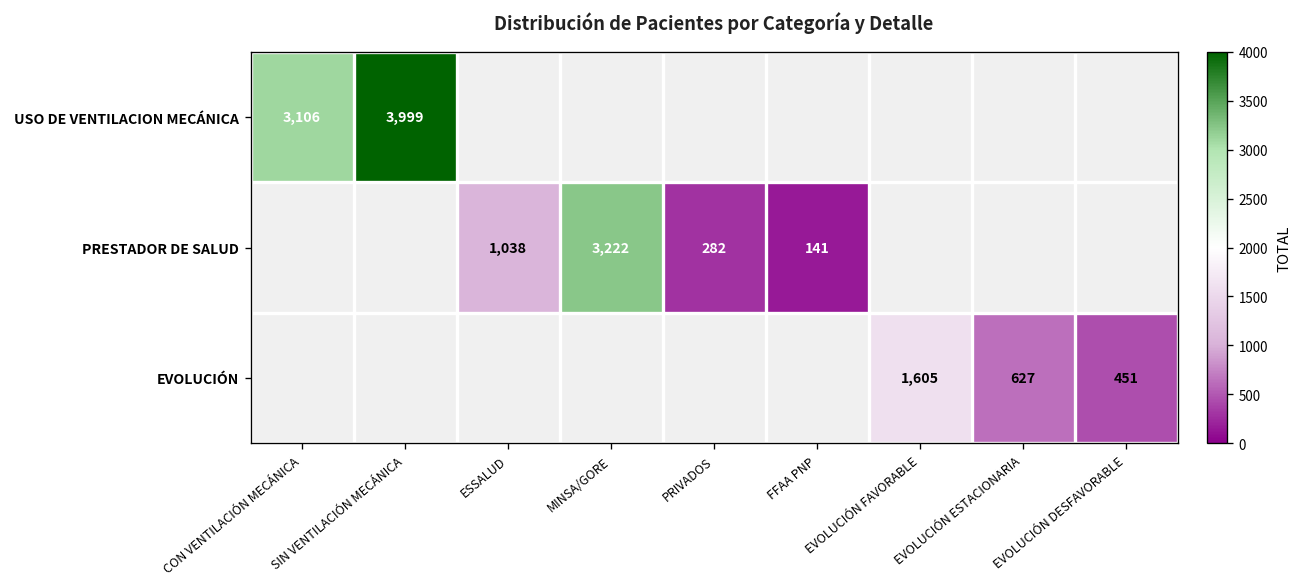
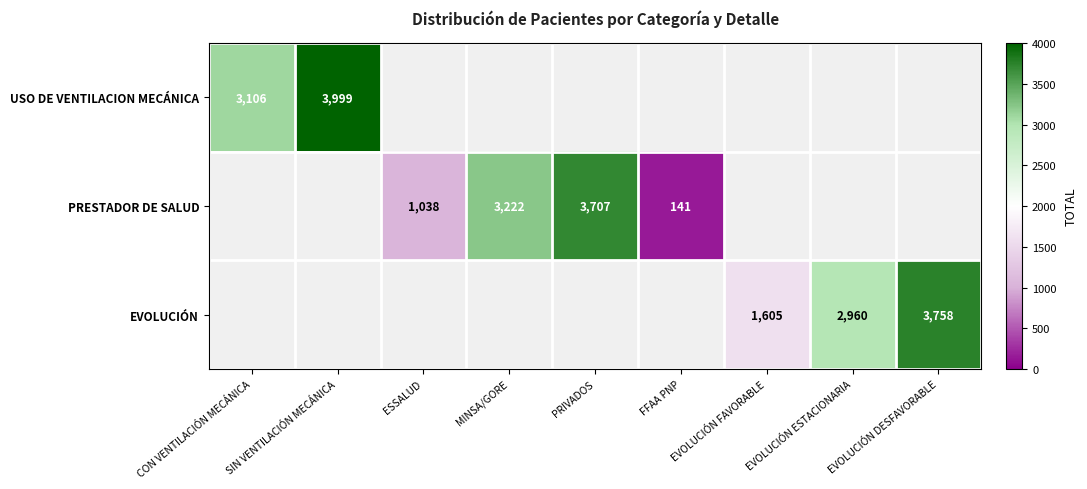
PRESTADOR DE SALUD, PRIVADOS: 282 -> 3,707
EVOLUCIÓN, EVOLUCIÓN ESTACIONARIA: 627 -> 2,960
EVOLUCIÓN, EVOLUCIÓN DESFAVORABLE: 451 -> 3,758
